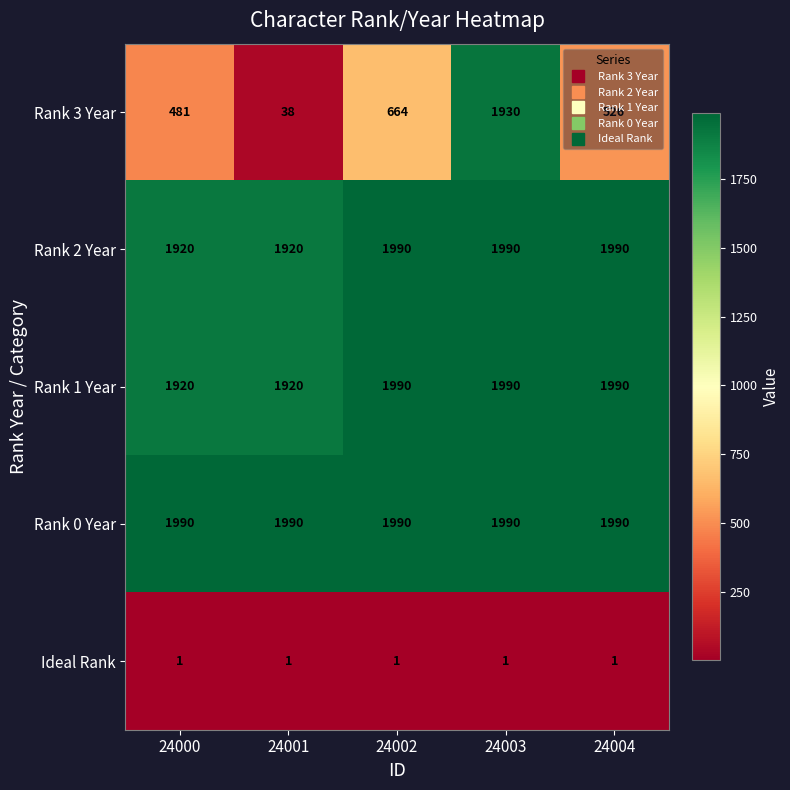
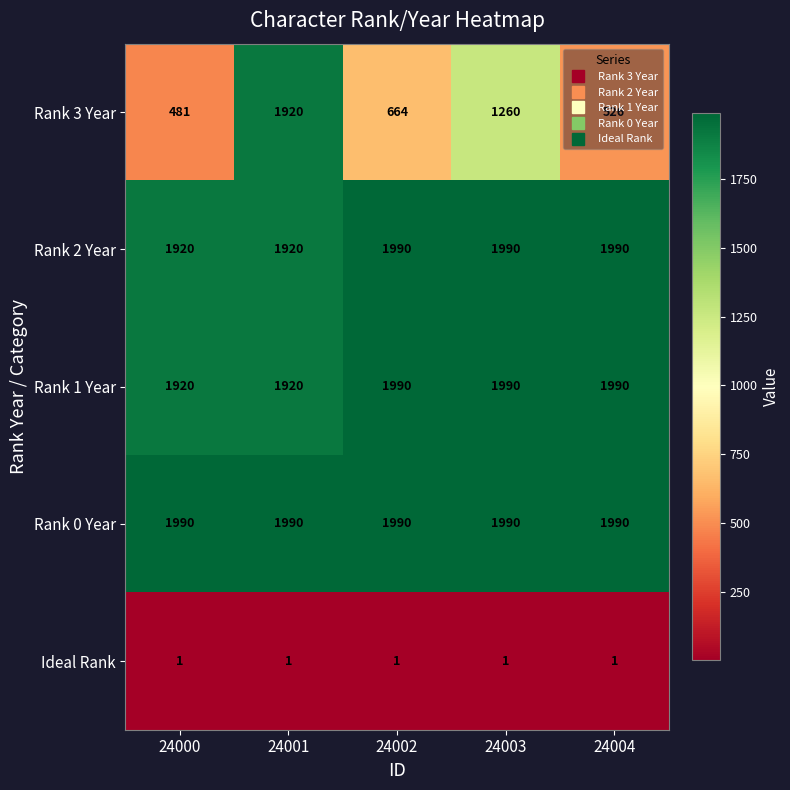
Rank 3 Year, 24001: 38 -> 1920
Rank 3 Year, 24003: 1930 -> 1260
